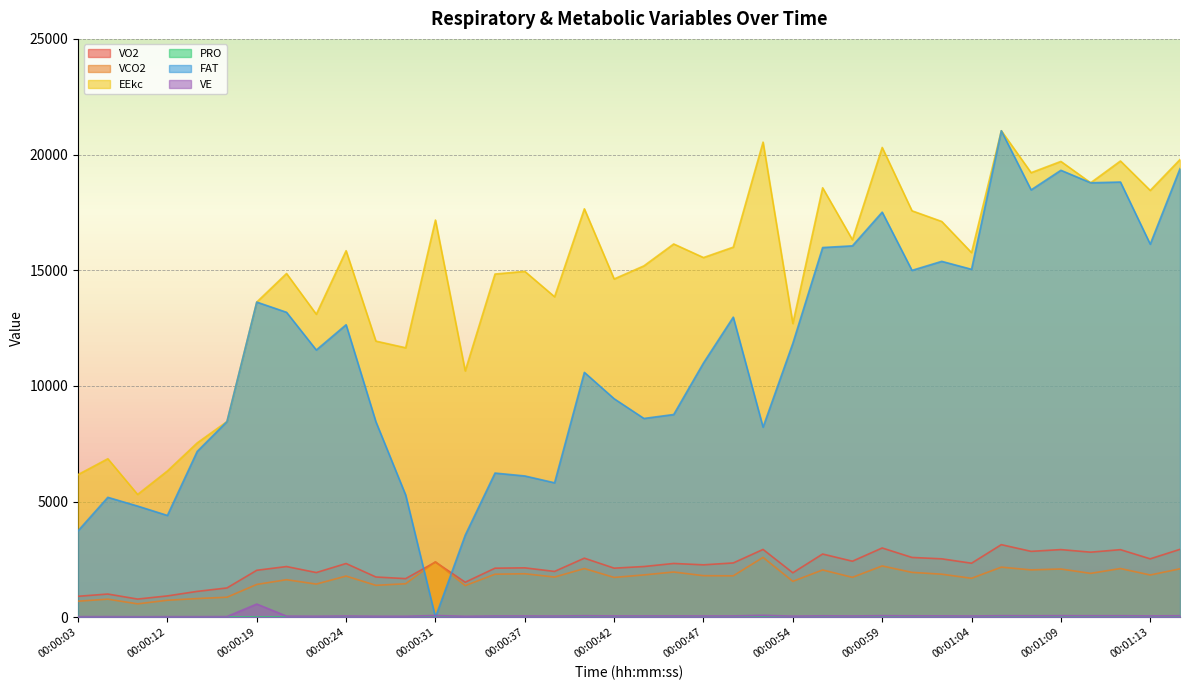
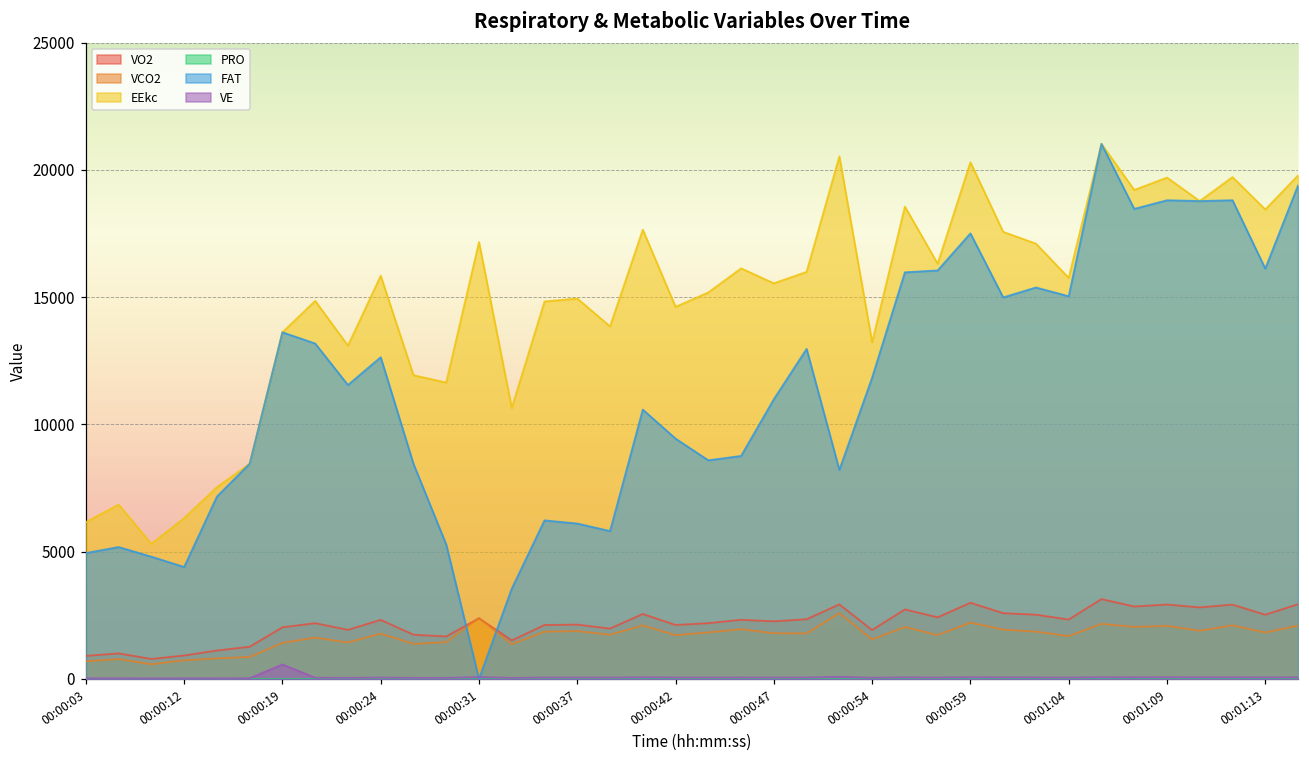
FAT, 00:00:03: 3700 -> 4900
EEkc, 00:00:54: 12700 -> 13200
FAT, 00:01:09: 19300 -> 18800
